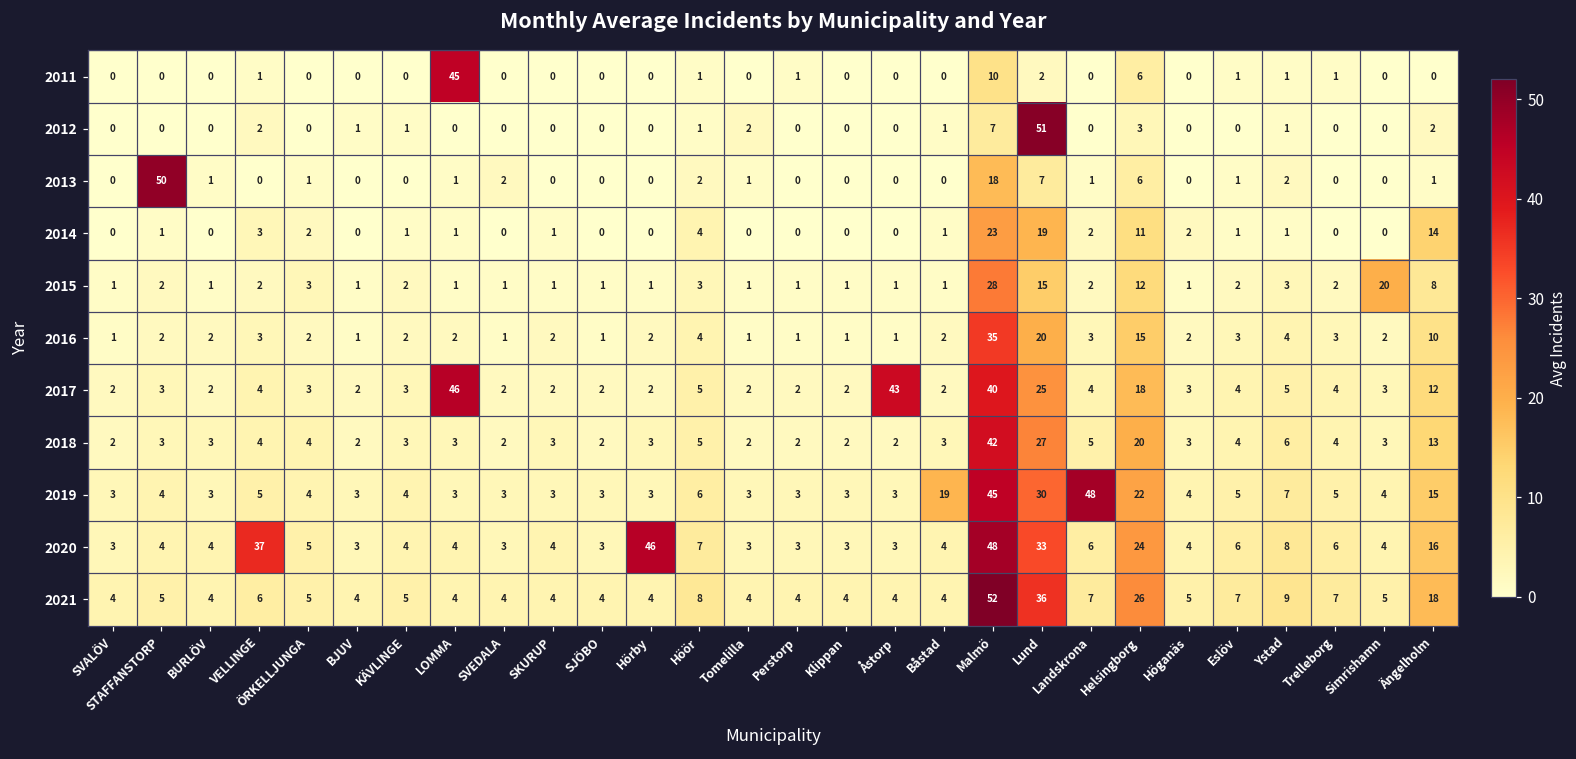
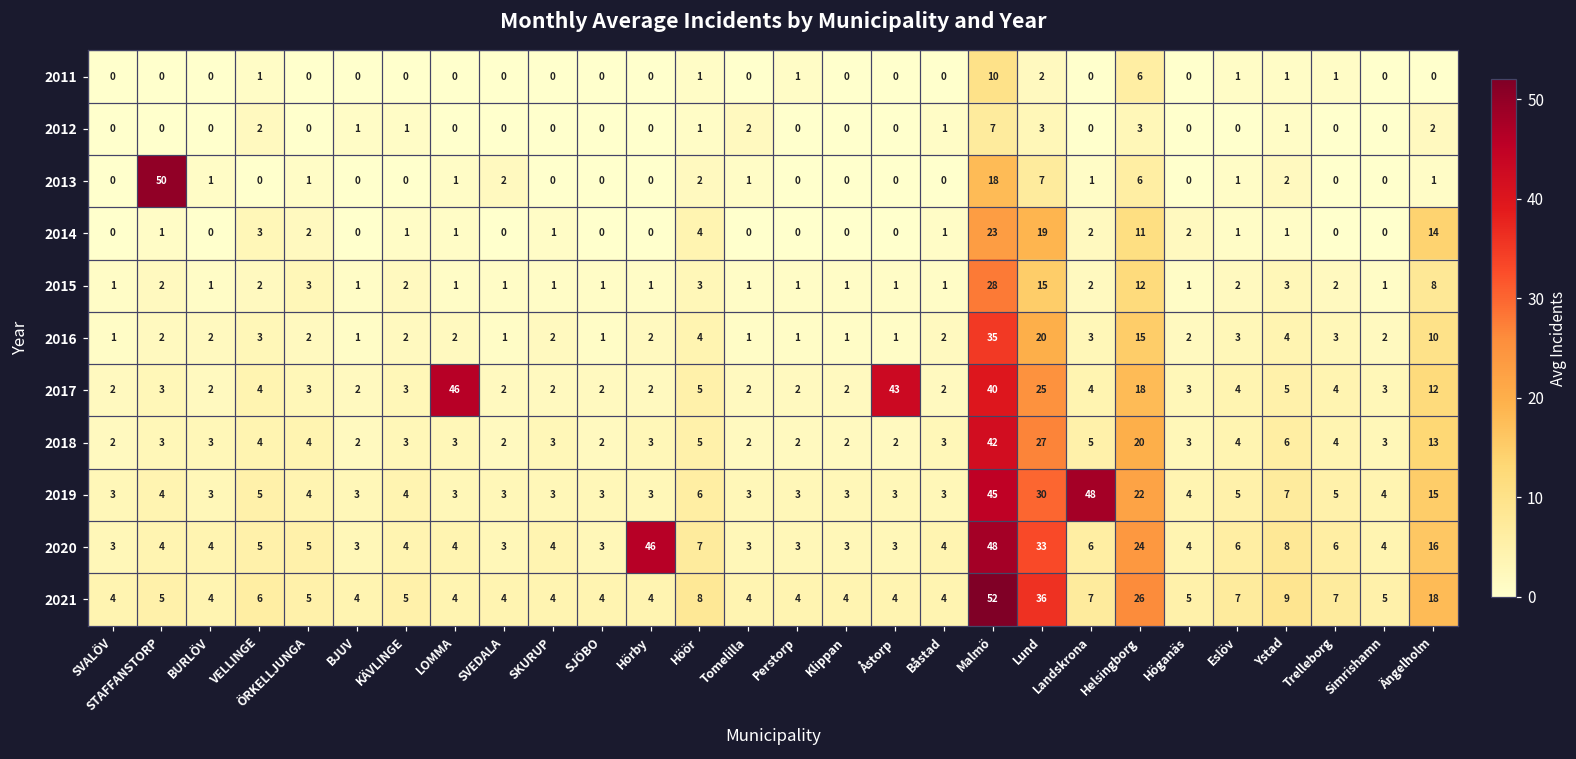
2011, LOMMA: 45 -> 0
2012, Lund: 51 -> 3
2015, Simrishamn: 20 -> 1
2019, Båstad: 19 -> 3
2020, VELLINGE: 37 -> 5
